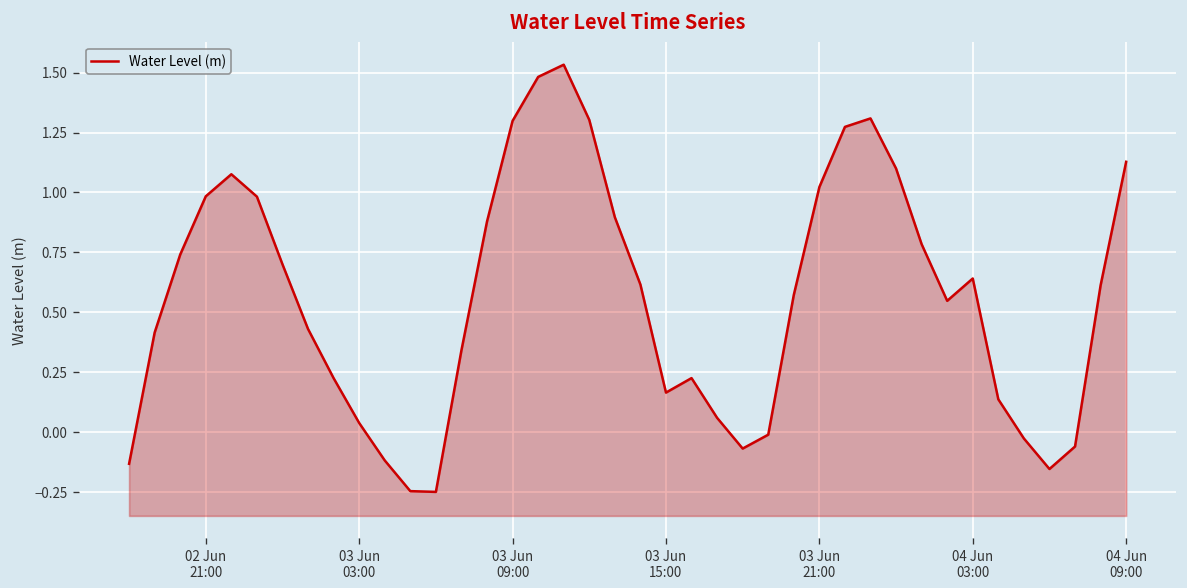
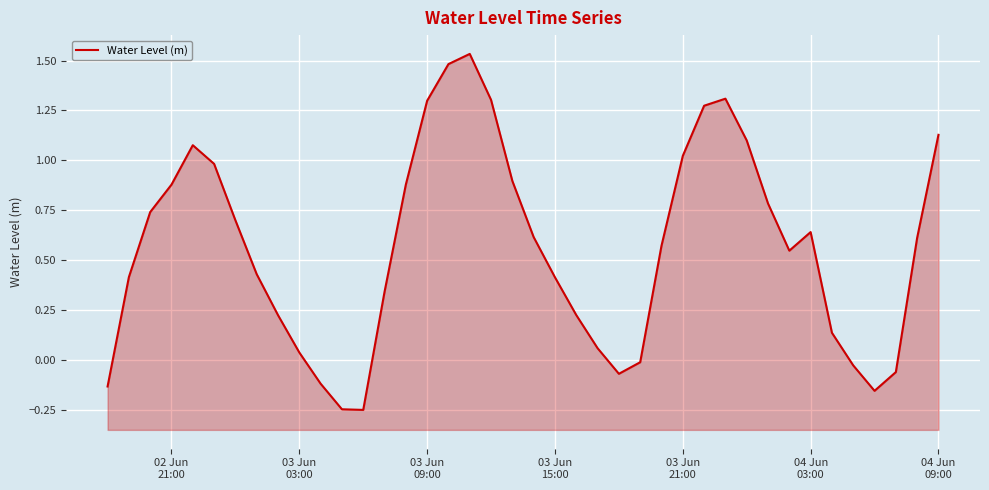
02 Jun 21:00: 0.98 -> 0.88
03 Jun 15:00: 0.17 -> 0.41
